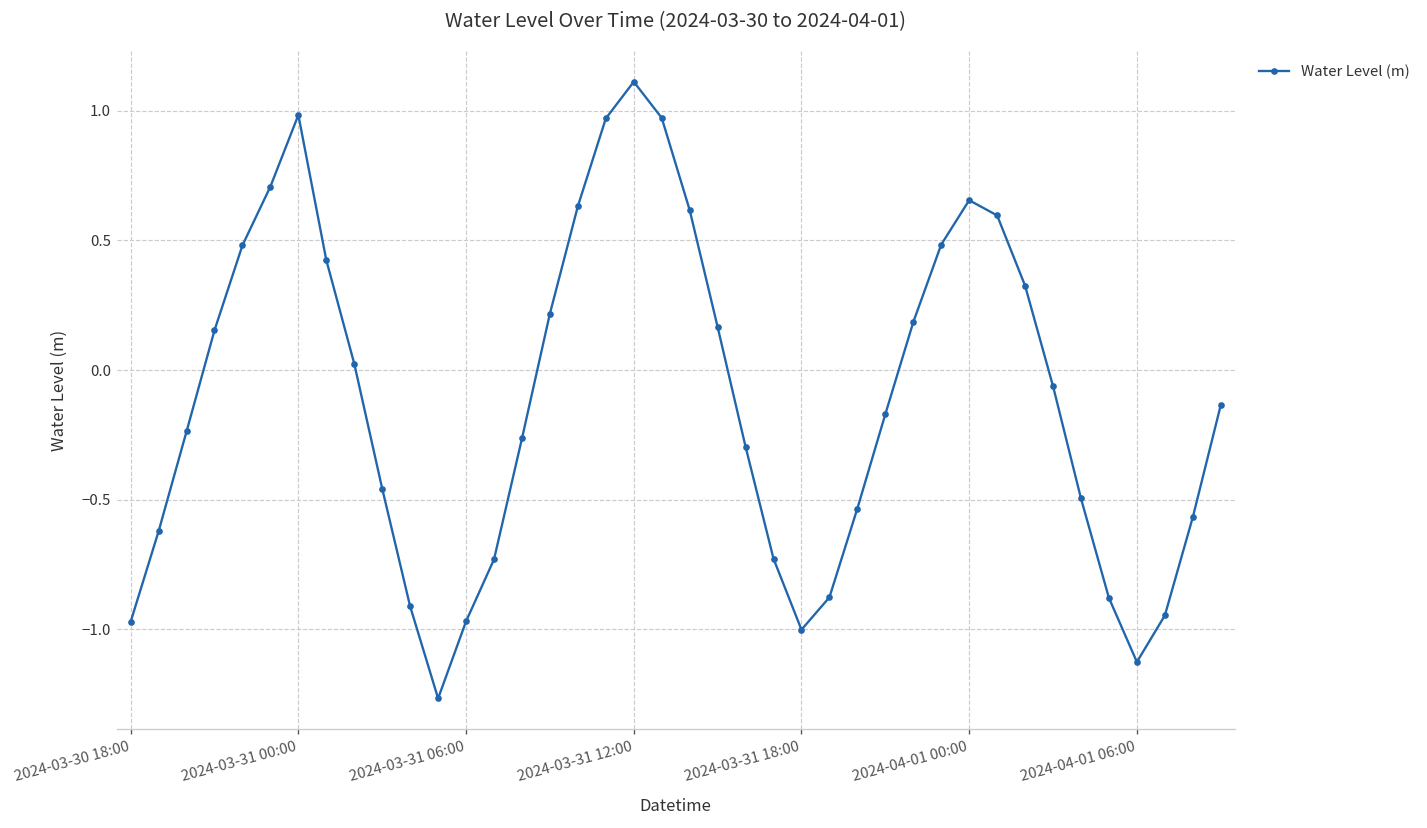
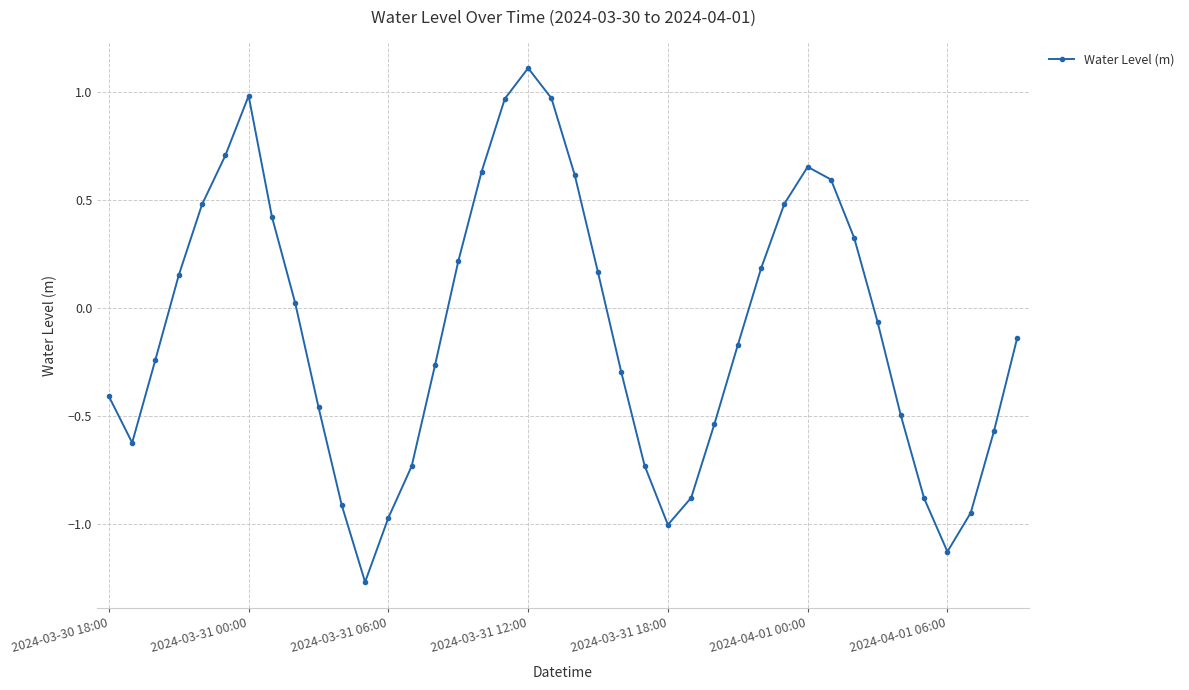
2024-03-30 18:00: -0.97 -> -0.41
